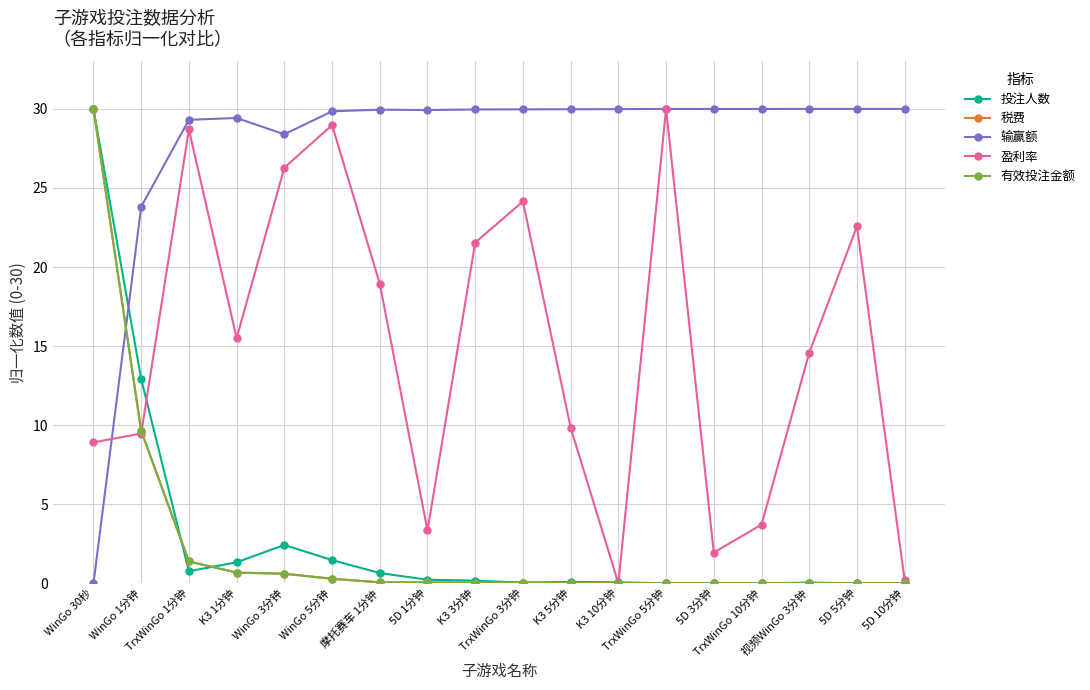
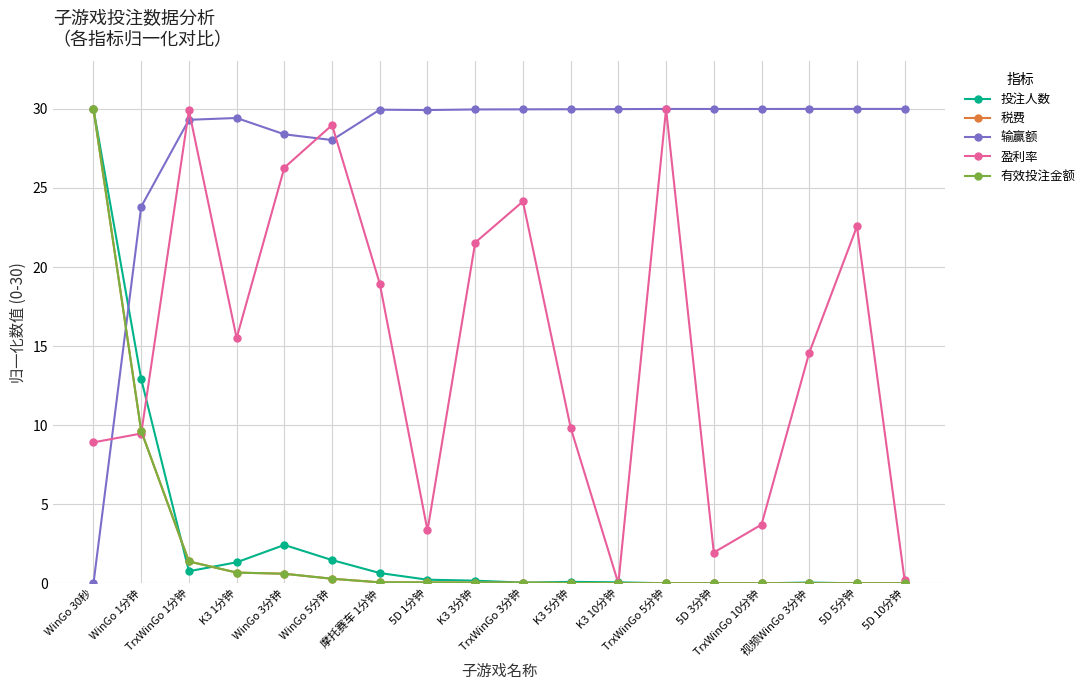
盈利率, TrxWinGo 1分钟: 28.7 -> 29.9
输赢额, WinGo 5分钟: 29.8 -> 28.0
